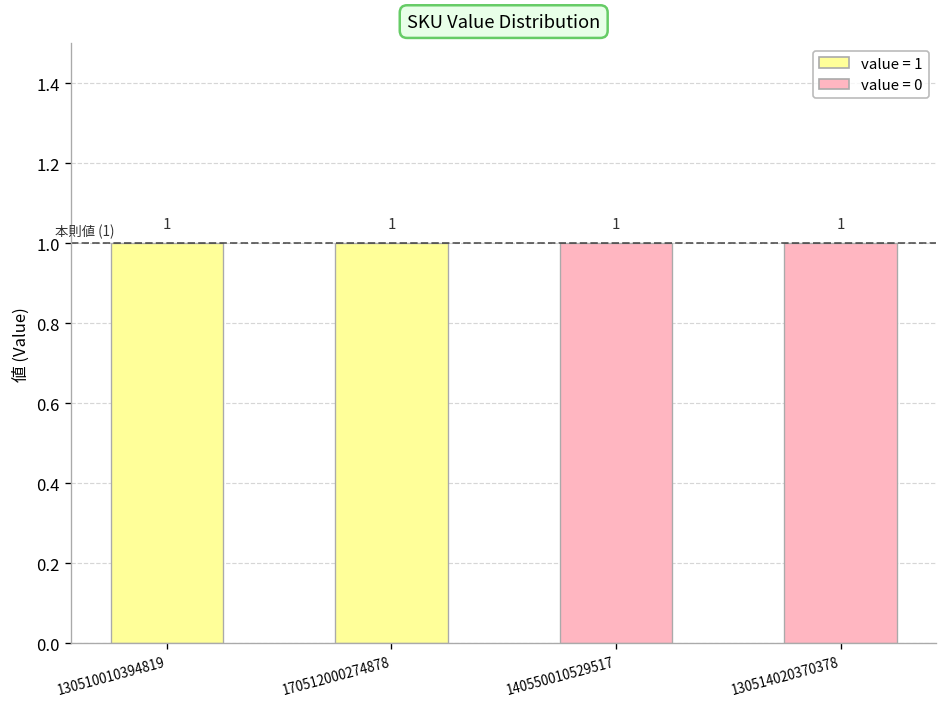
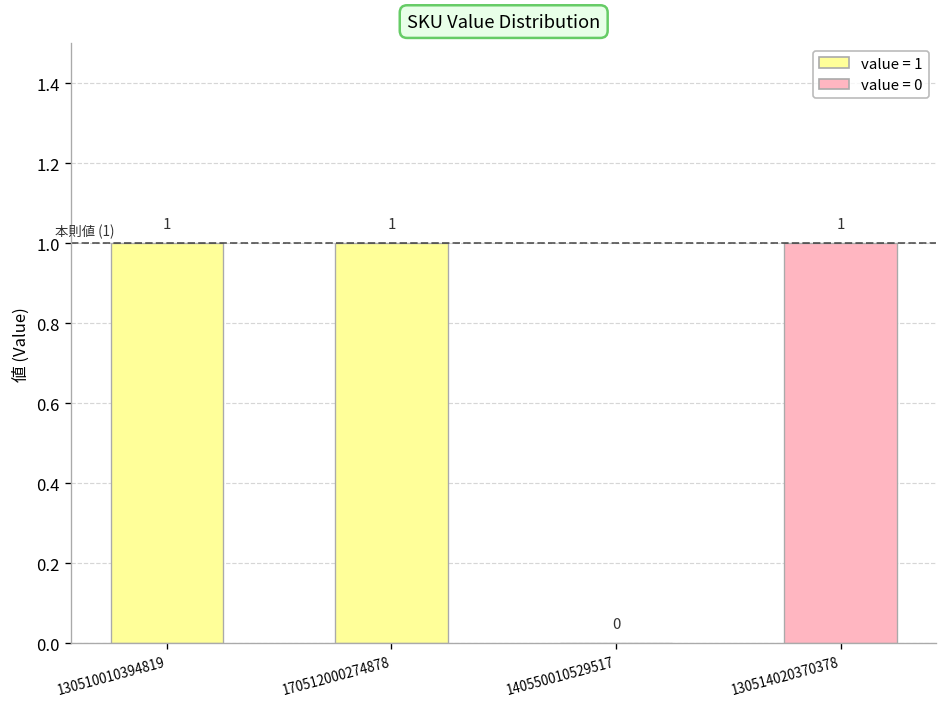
140550010529517: 1 -> 0
